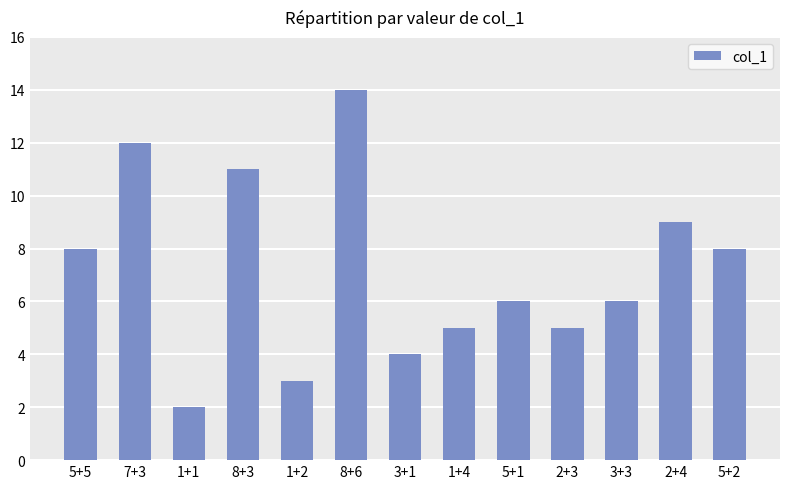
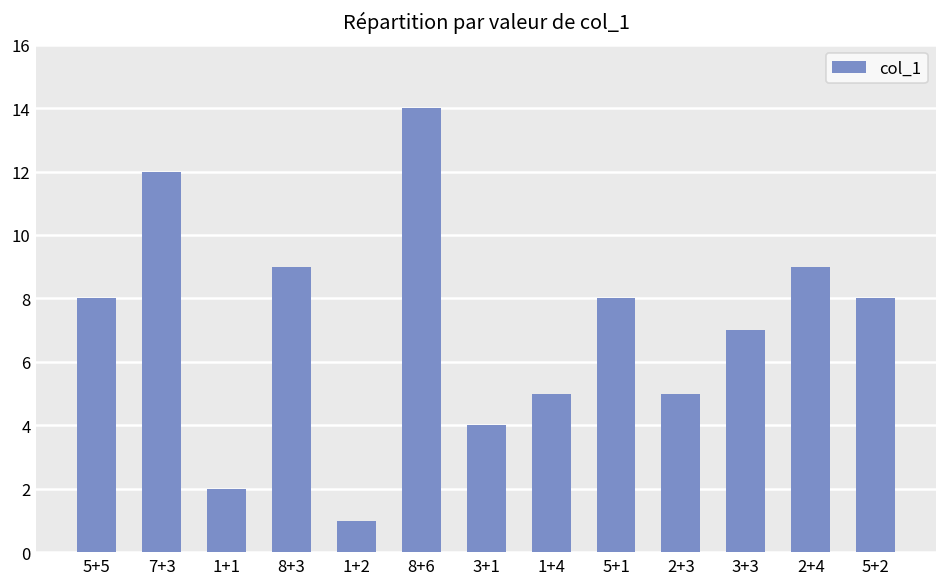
8+3: 11 -> 9
1+2: 3 -> 1
5+1: 6 -> 8
3+3: 6 -> 7
